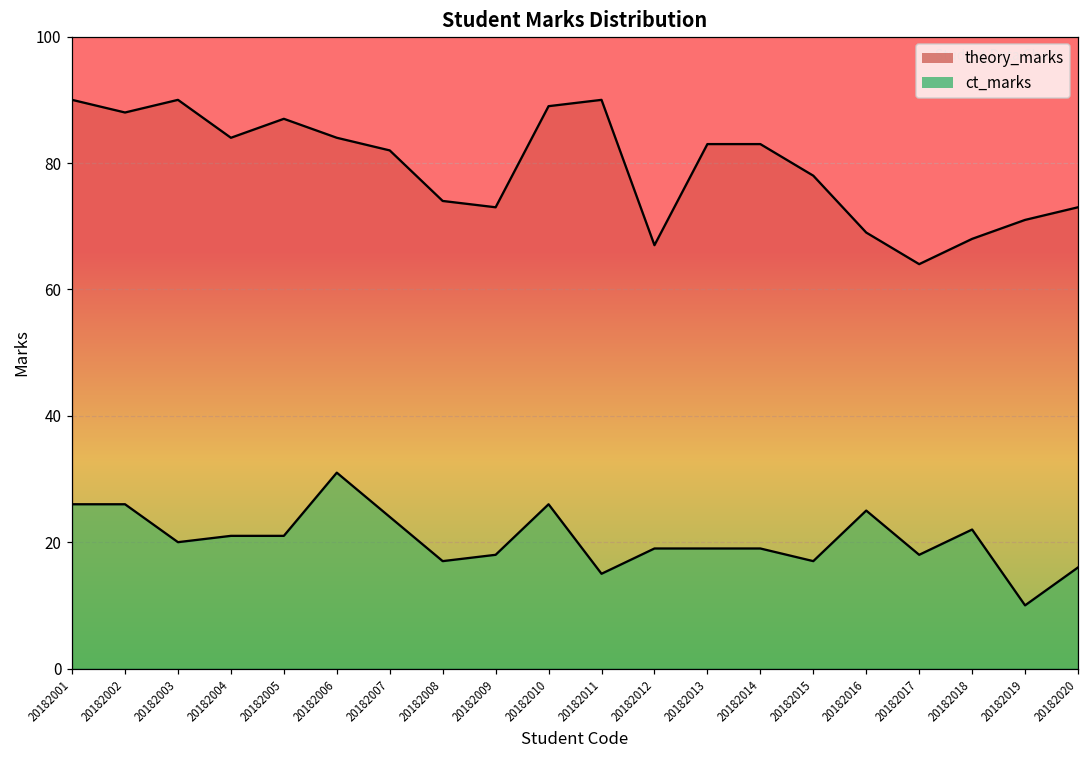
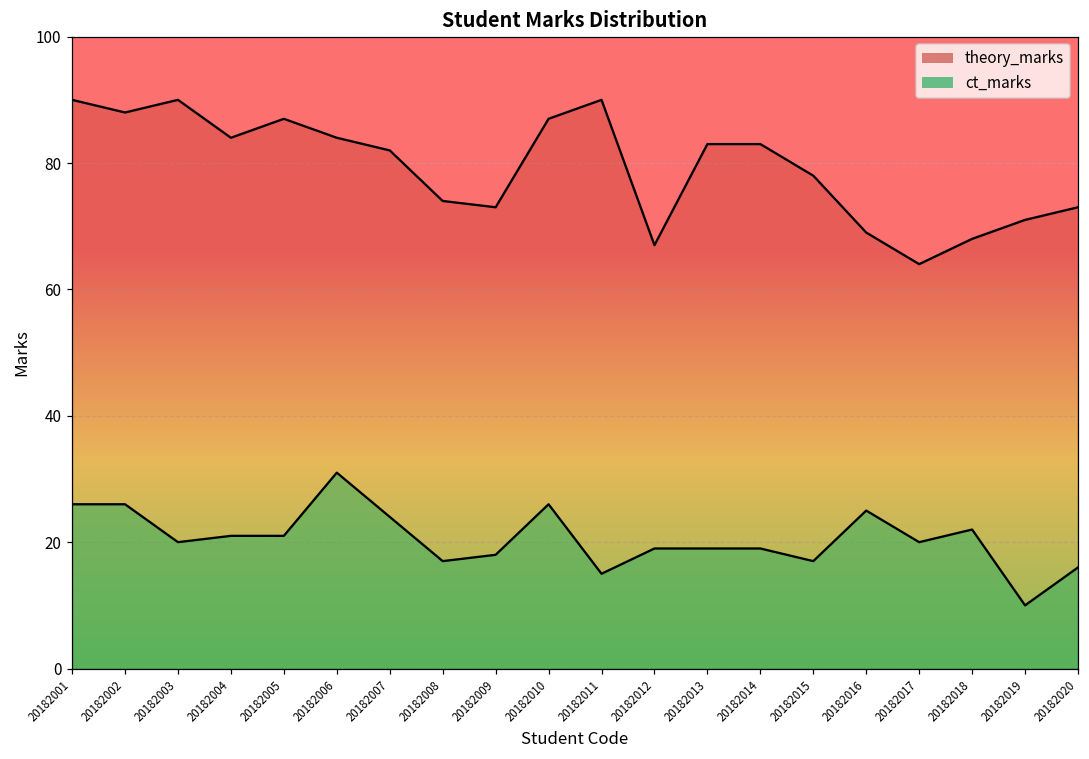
theory_marks, 20182010: 89 -> 87
ct_marks, 20182017: 18 -> 20
